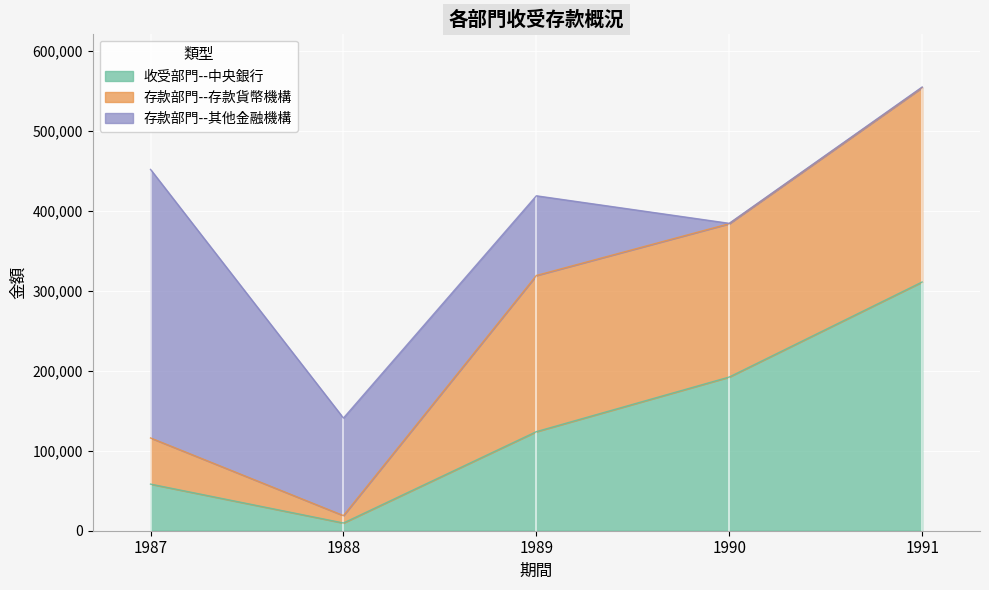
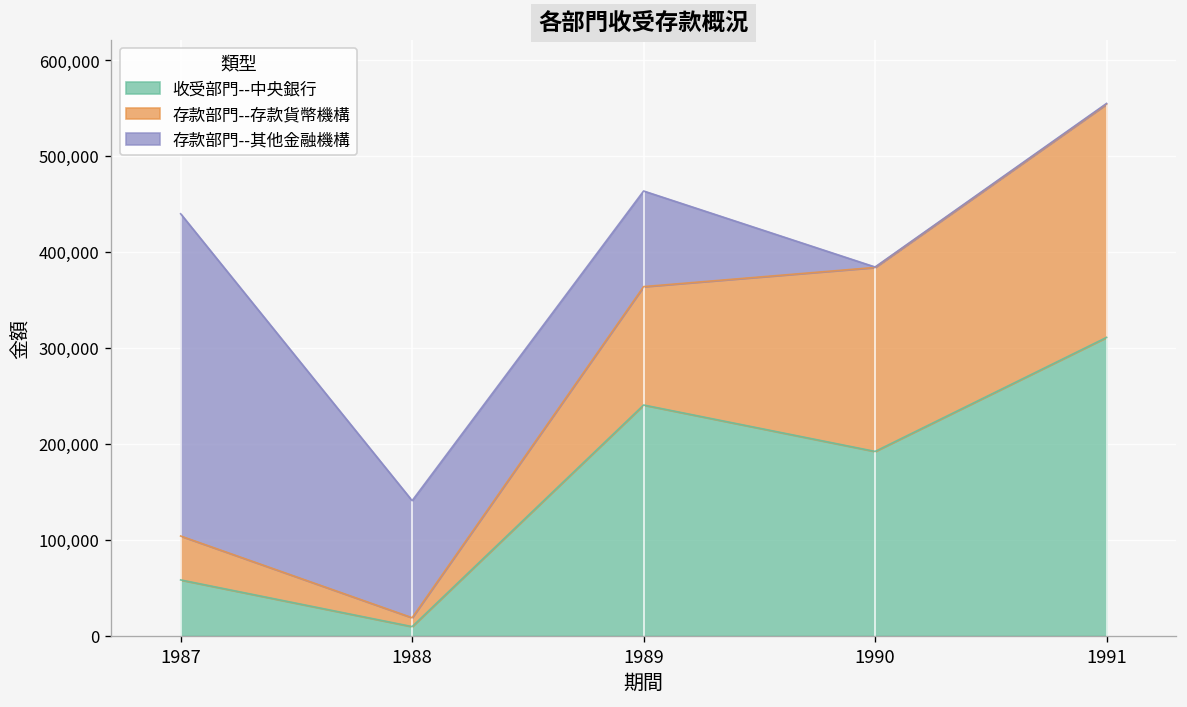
存款部門--存款貨幣機構, 1987: 60,000 -> 50,000
收受部門--中央銀行, 1989: 120,000 -> 240,000
存款部門--存款貨幣機構, 1989: 200,000 -> 120,000
